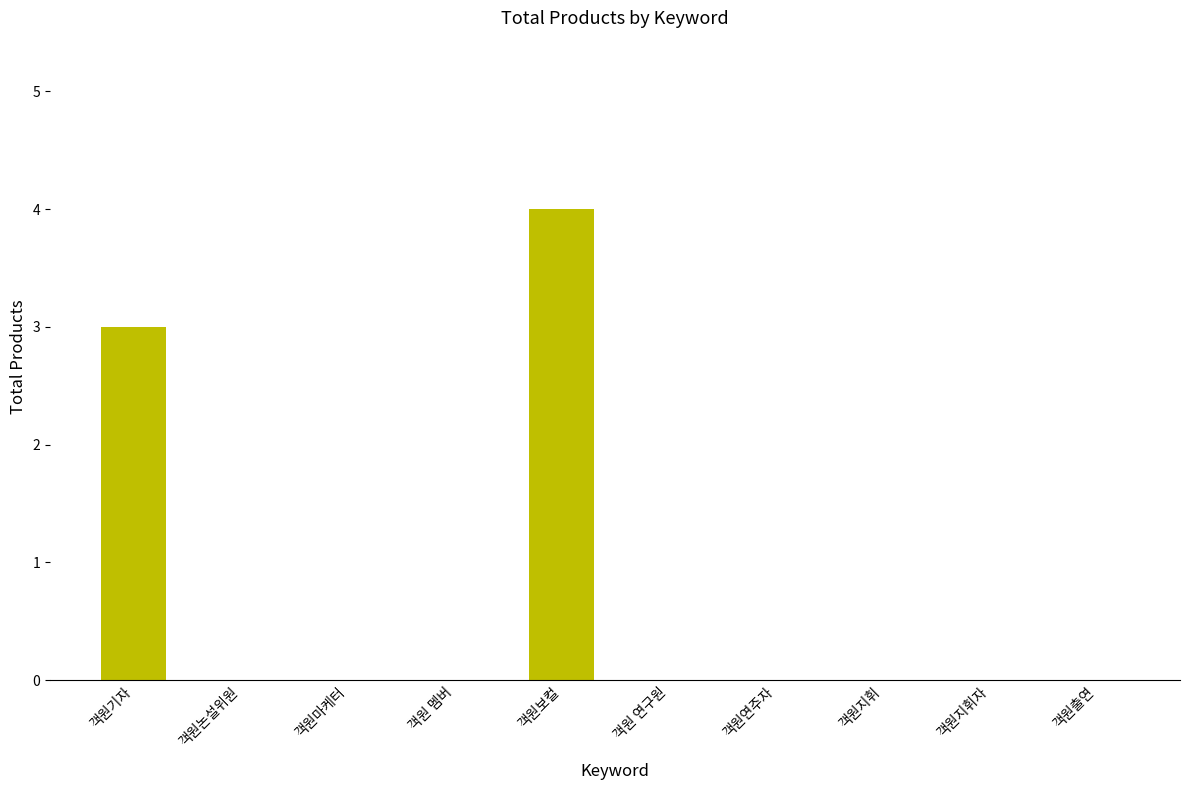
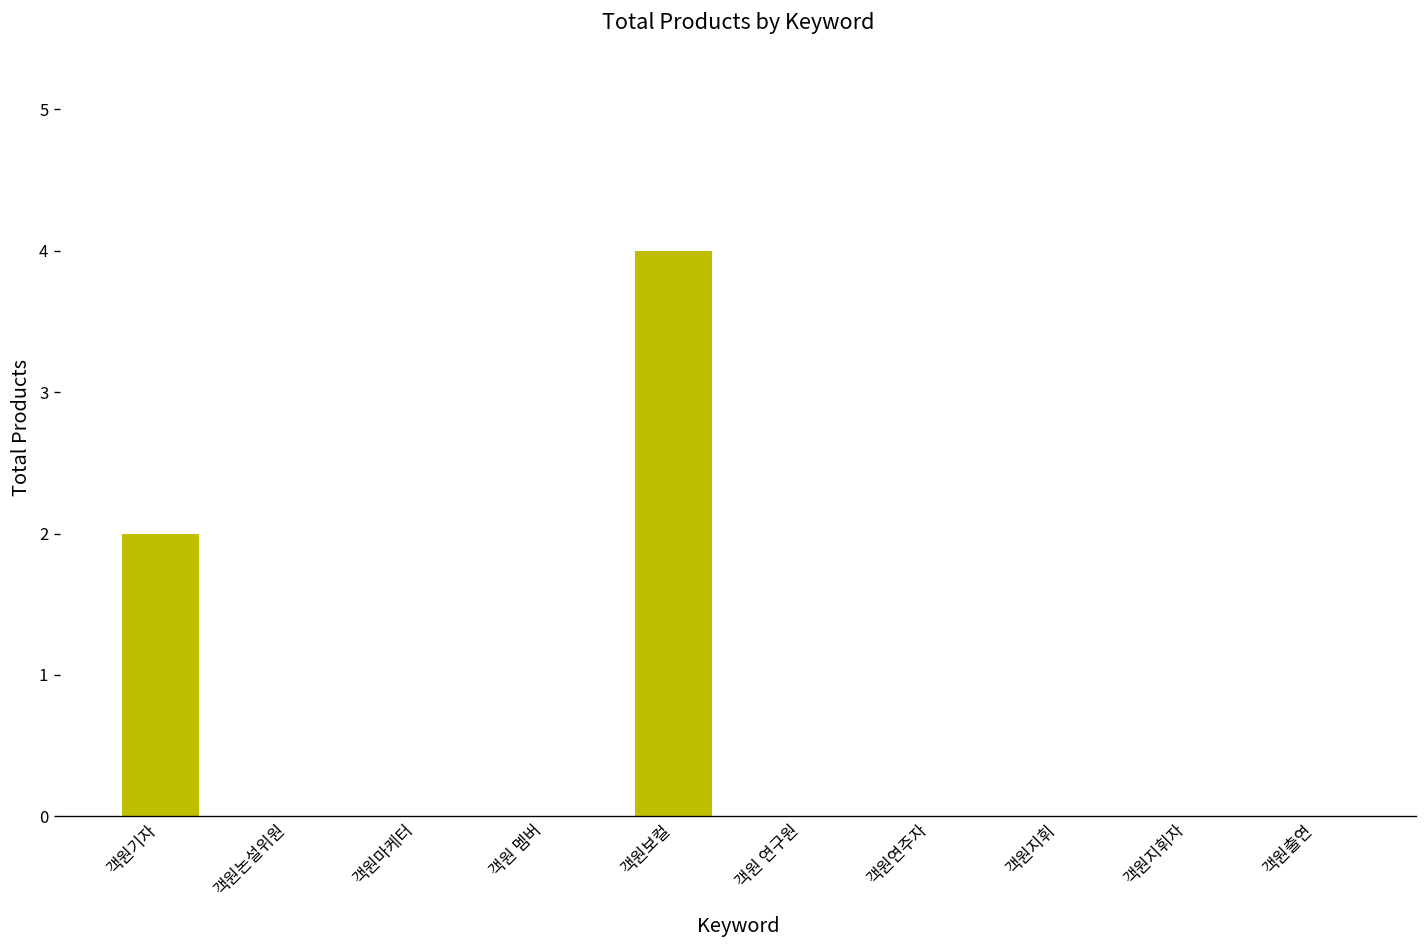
객원기자: 3 -> 2
